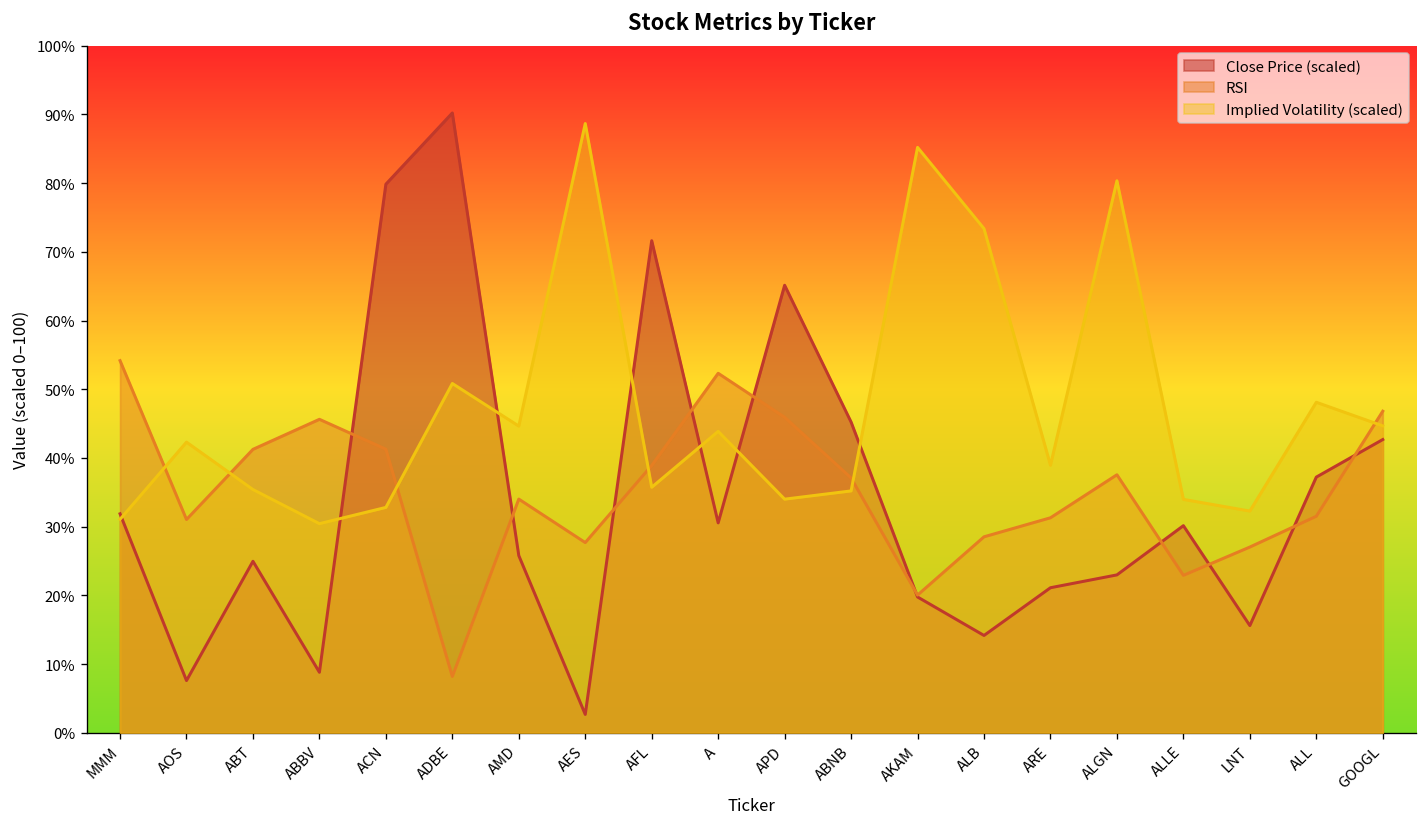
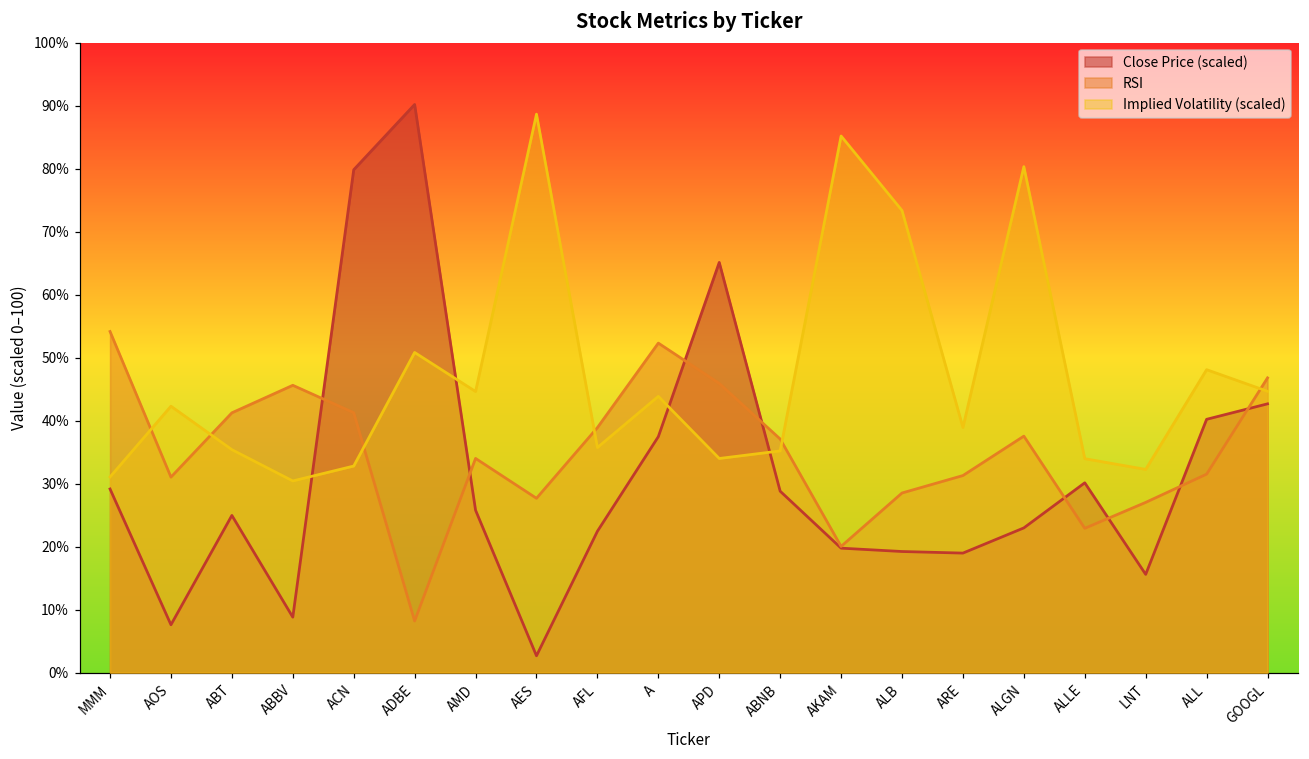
Close Price (scaled), MMM: 32% -> 29%
Close Price (scaled), AFL: 72% -> 22%
Close Price (scaled), A: 31% -> 37%
Close Price (scaled), ABNB: 45% -> 29%
Close Price (scaled), ALB: 14% -> 19%
Close Price (scaled), ARE: 21% -> 19%
Close Price (scaled), ALL: 37% -> 40%
